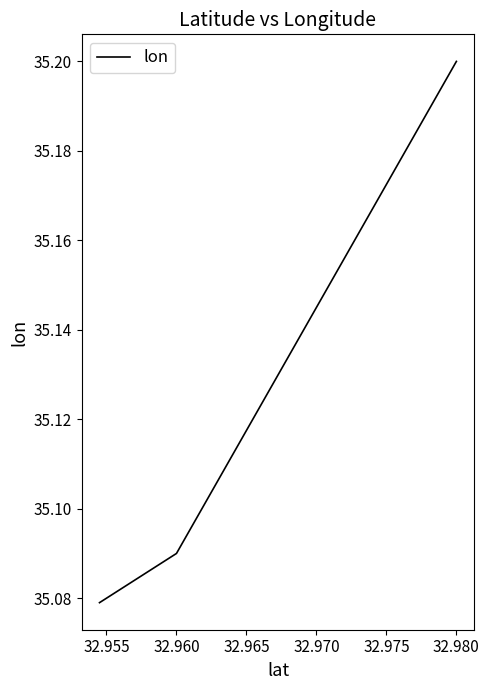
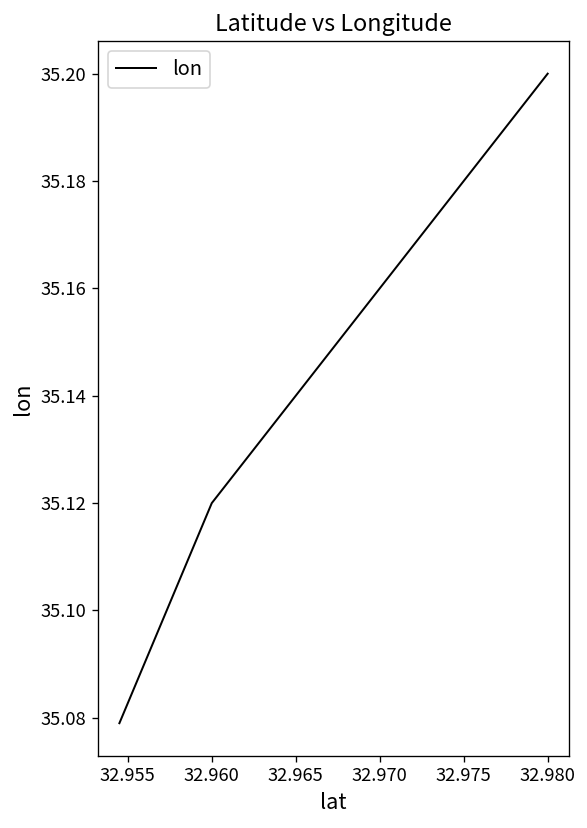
32.960: 35.09 -> 35.12
